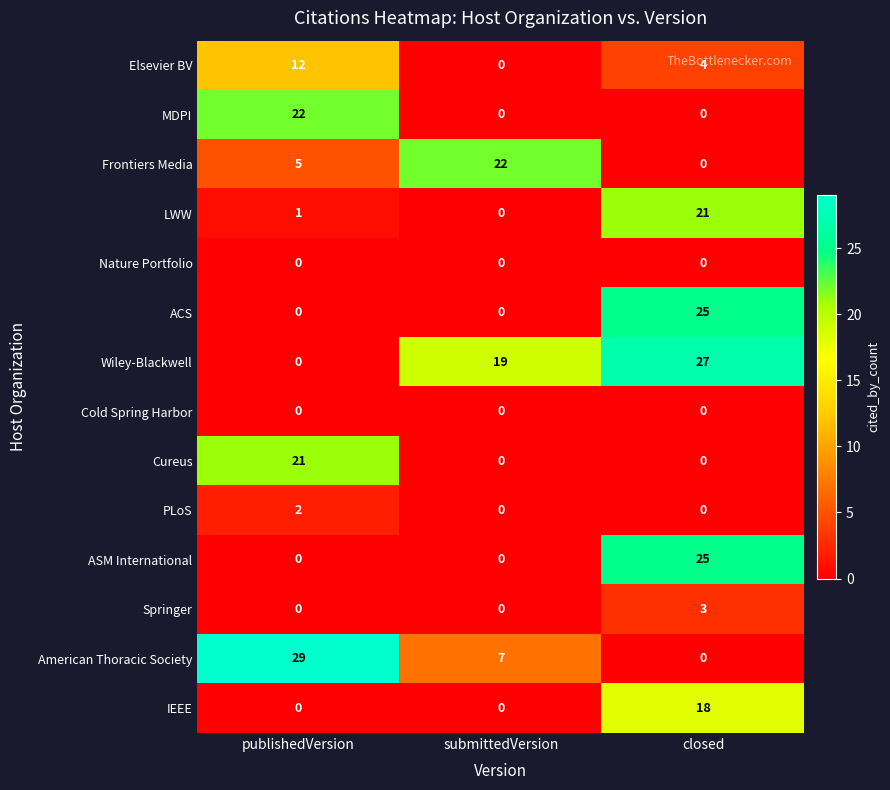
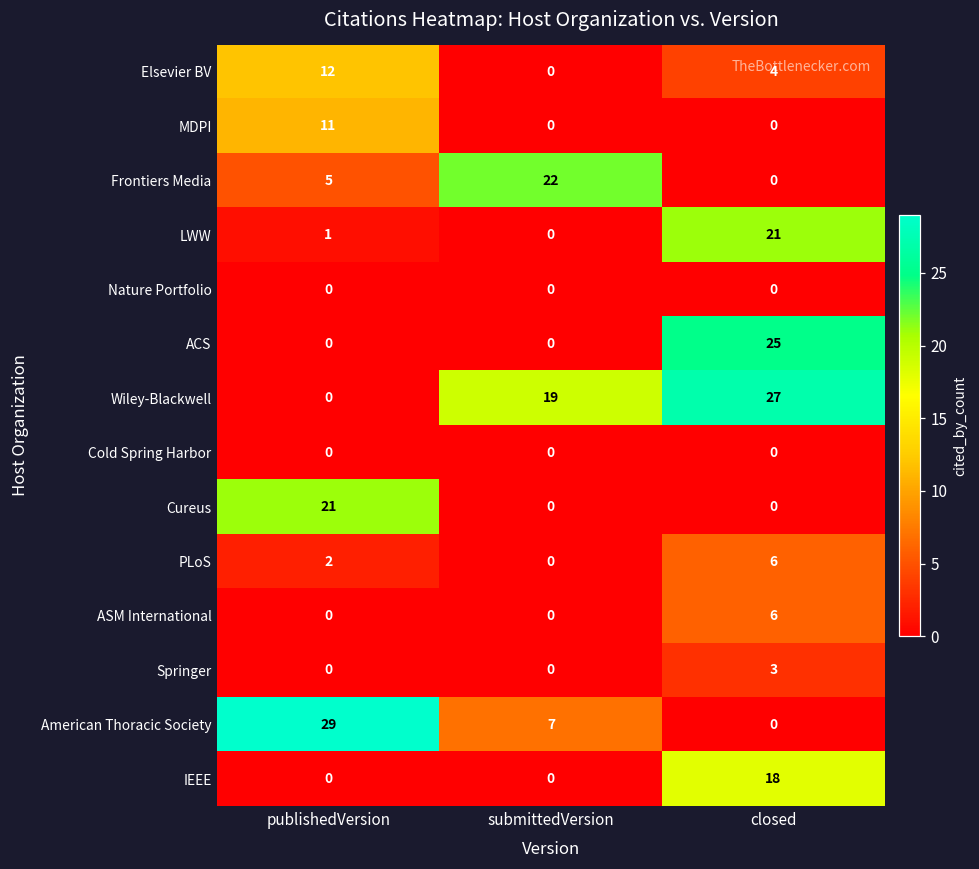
MDPI, publishedVersion: 22 -> 11
PLoS, closed: 0 -> 6
ASM International, closed: 25 -> 6
